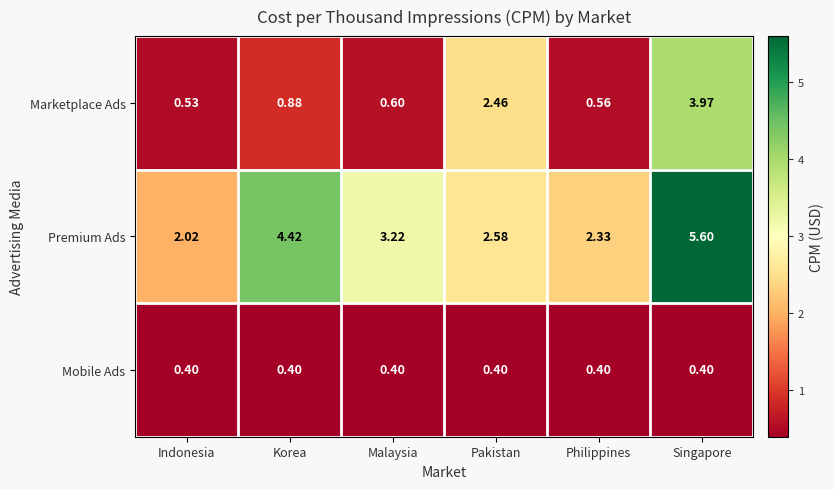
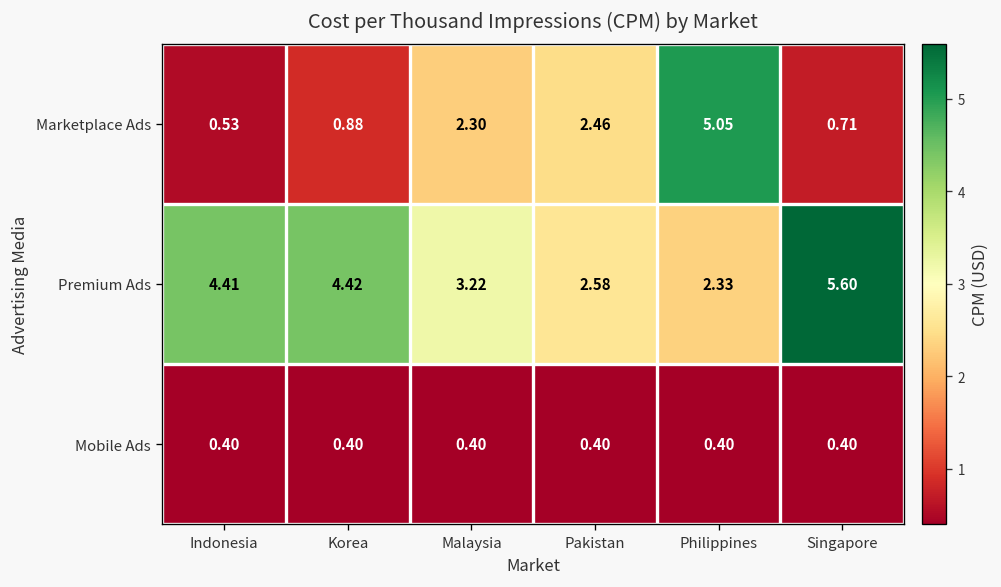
Marketplace Ads, Malaysia: 0.60 -> 2.30
Marketplace Ads, Philippines: 0.56 -> 5.05
Marketplace Ads, Singapore: 3.97 -> 0.71
Premium Ads, Indonesia: 2.02 -> 4.41
